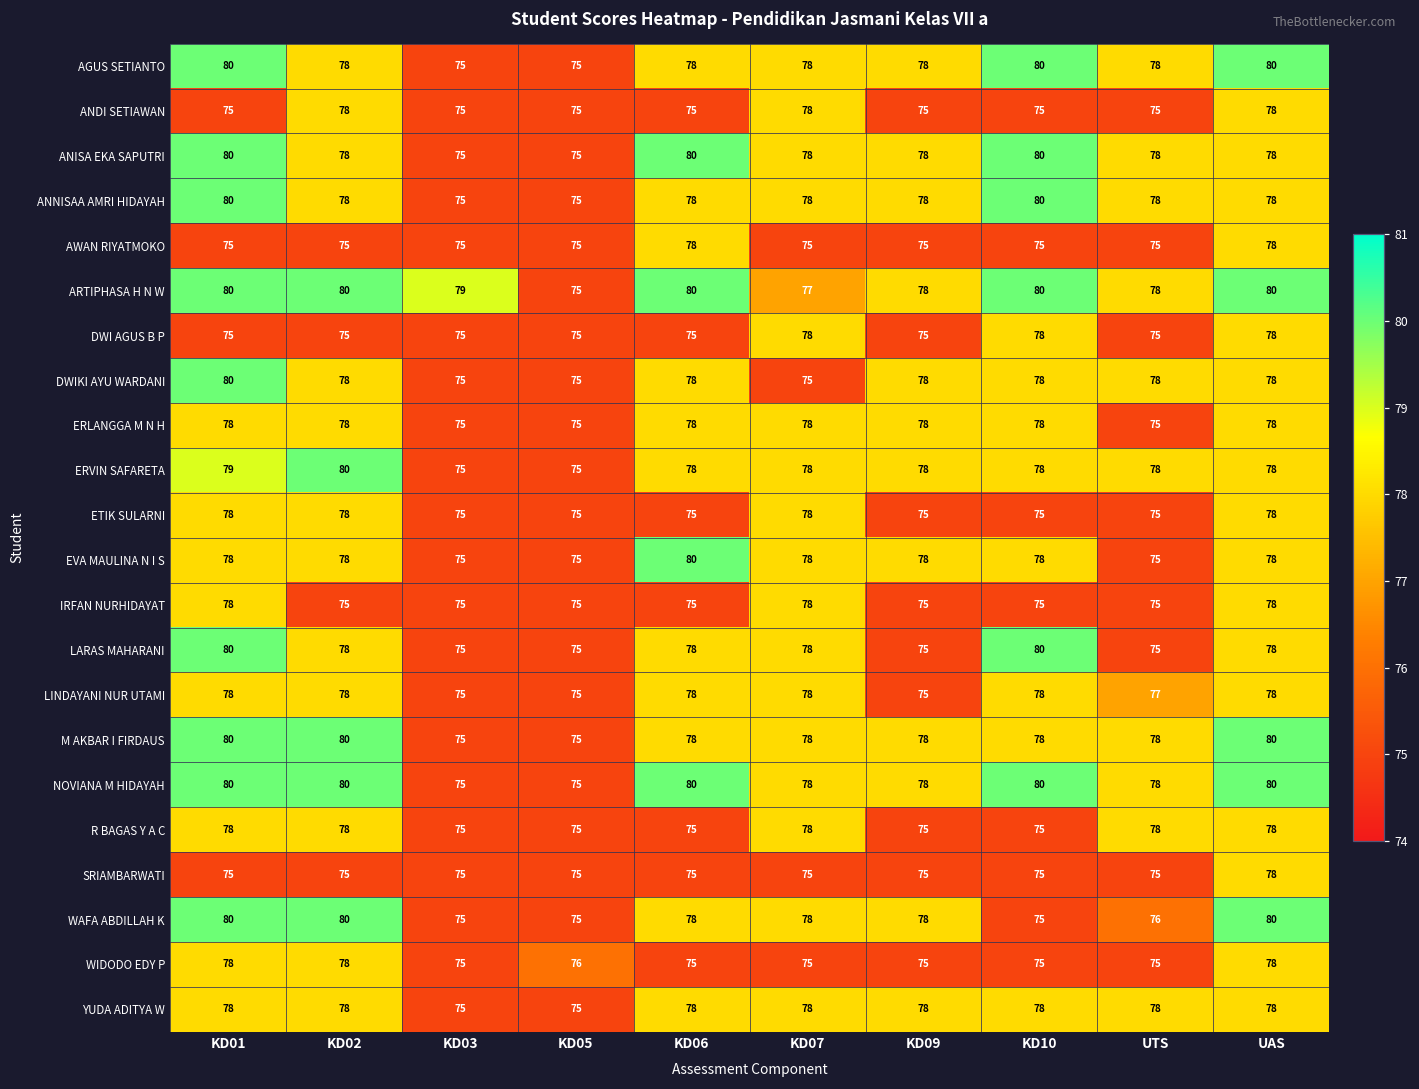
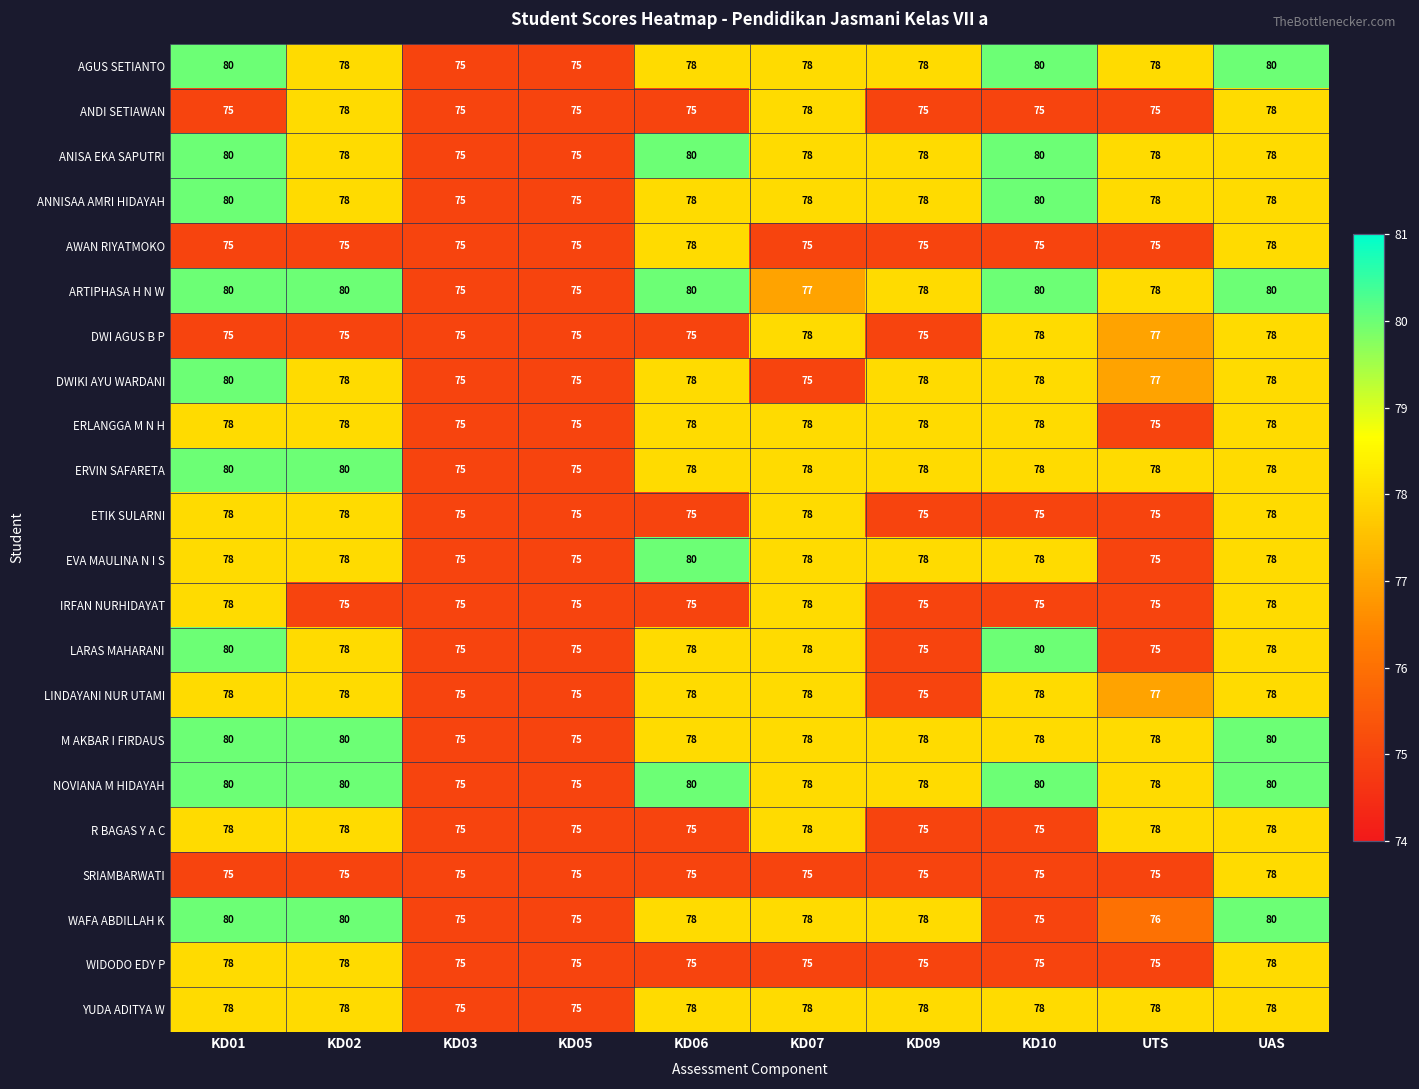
ARTIPHASA H N W, KD03: 79 -> 75
DWI AGUS B P, UTS: 75 -> 77
DWIKI AYU WARDANI, UTS: 78 -> 77
ERVIN SAFARETA, KD01: 79 -> 80
WIDODO EDY P, KD05: 76 -> 75
